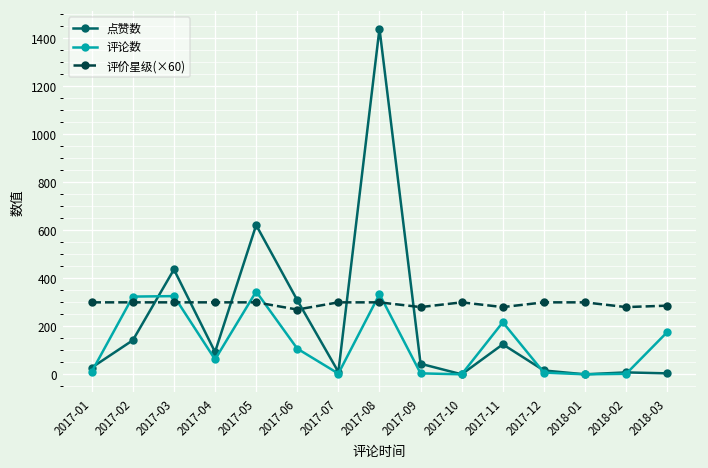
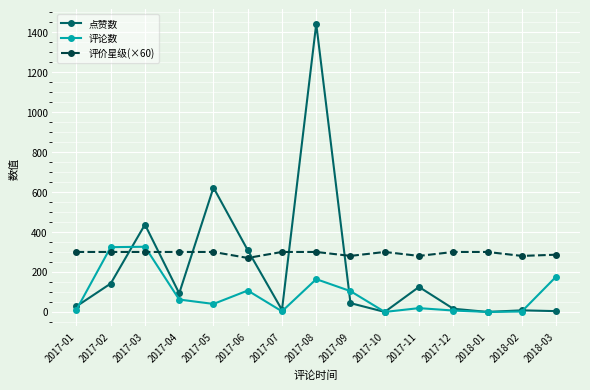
评论数, 2017-05: 350 -> 40
评论数, 2017-08: 330 -> 160
评论数, 2017-09: 0 -> 100
评论数, 2017-11: 220 -> 20
